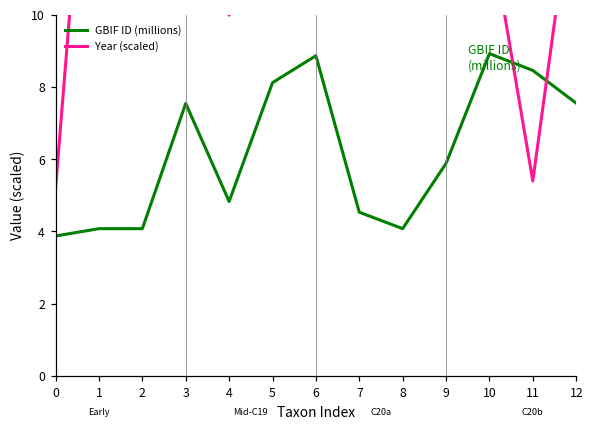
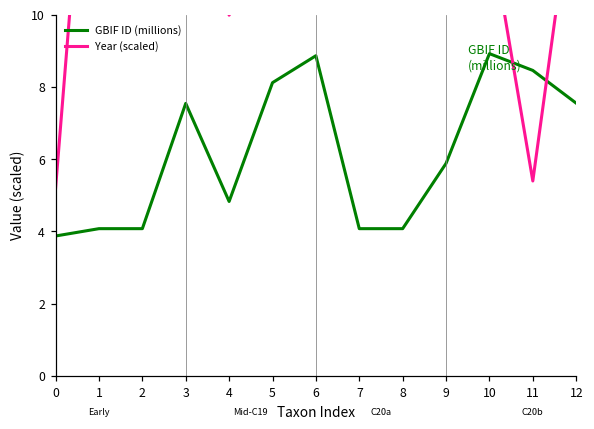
GBIF ID (millions), 7: 4.5 -> 4.1
